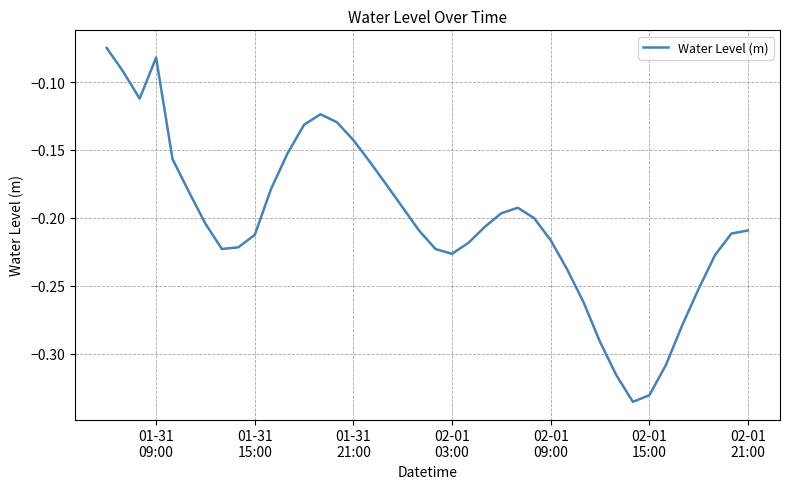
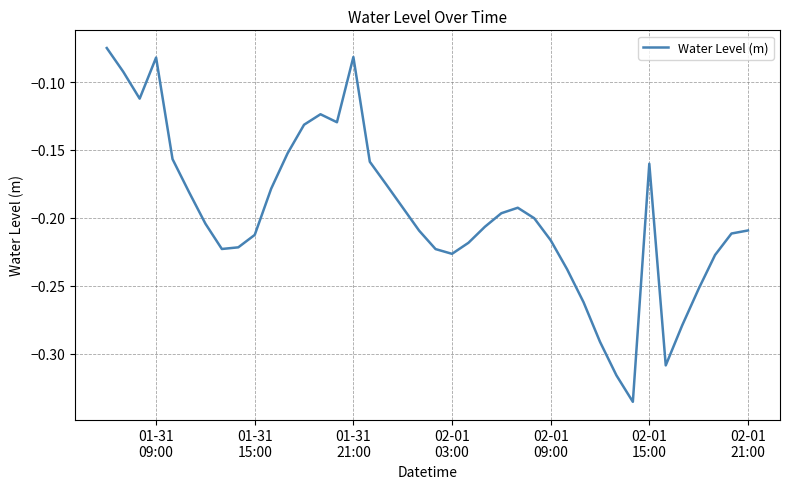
01-31 21:00: -0.143 -> -0.082
02-01 15:00: -0.331 -> -0.160
